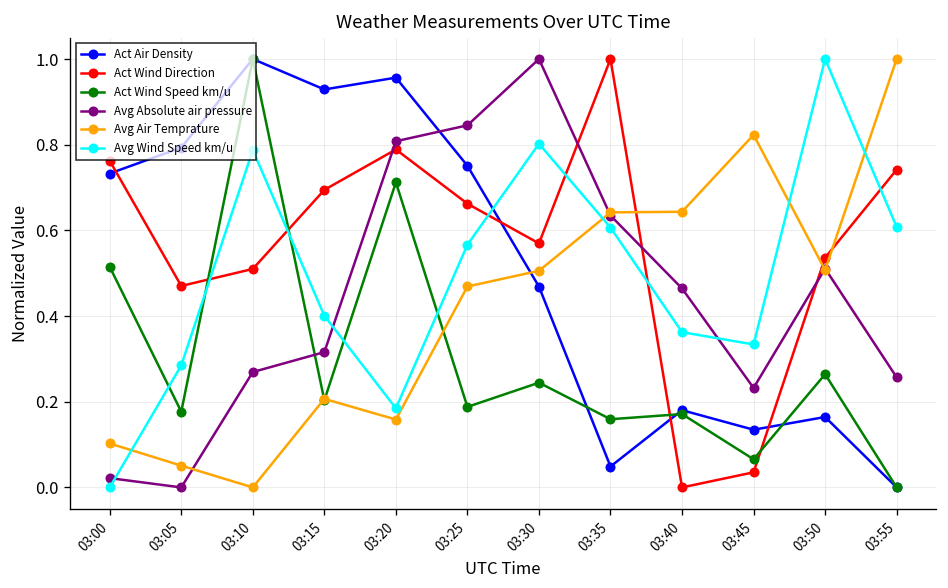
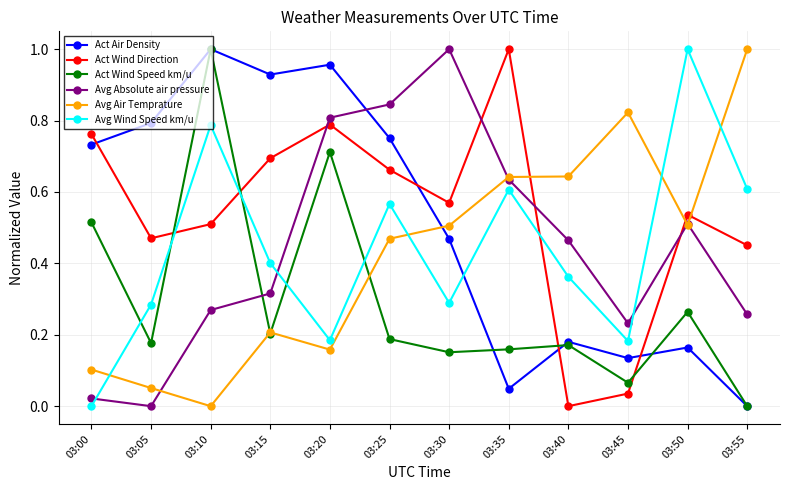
Act Wind Speed km/u, 03:30: 0.24 -> 0.15
Avg Wind Speed km/u, 03:30: 0.80 -> 0.29
Avg Wind Speed km/u, 03:45: 0.33 -> 0.18
Act Wind Direction, 03:55: 0.74 -> 0.45
